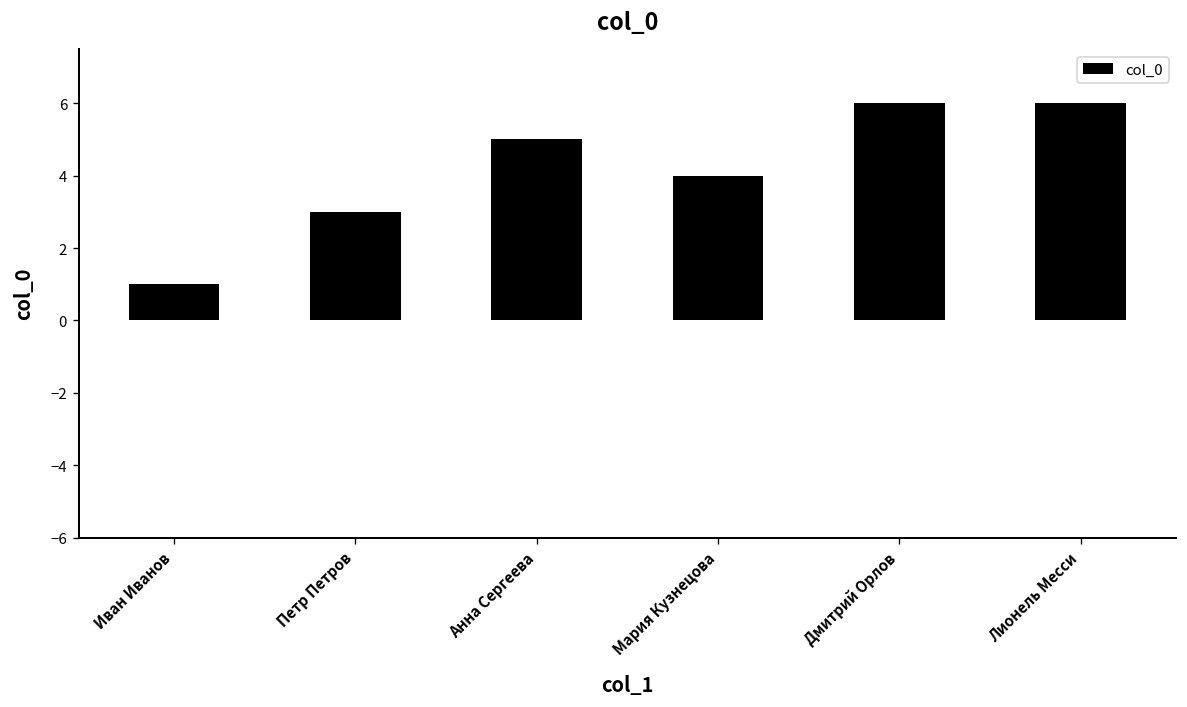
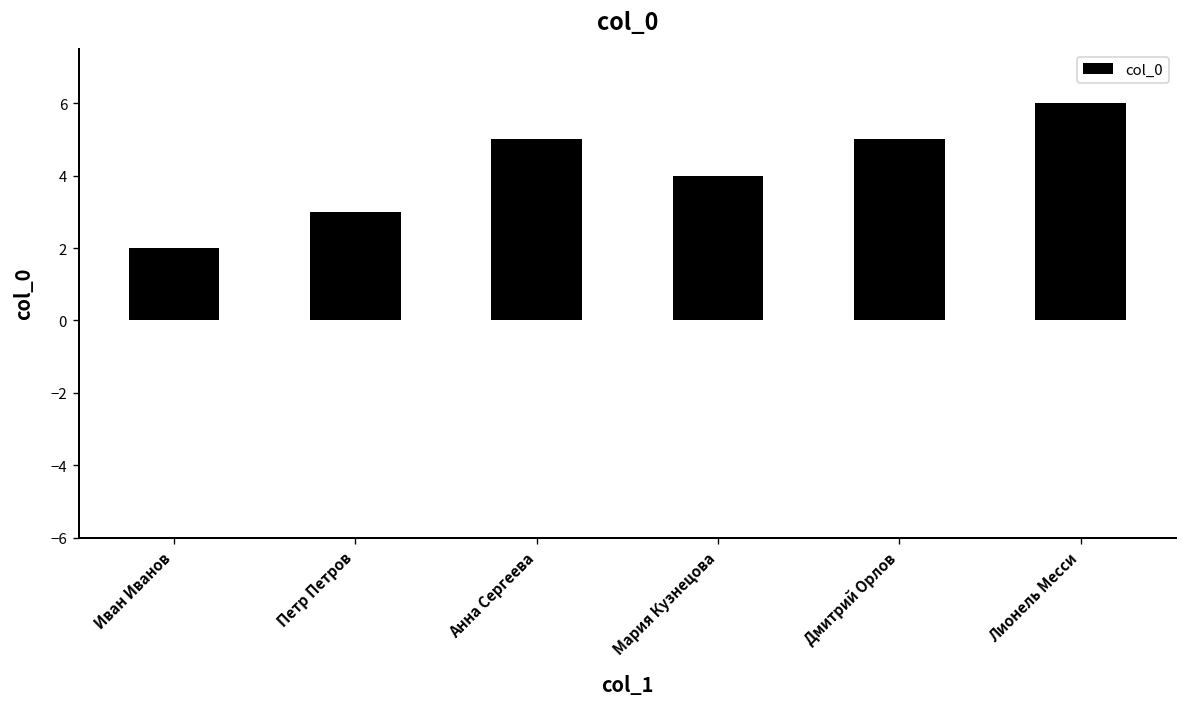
Иван Иванов: 1 -> 2
Дмитрий Орлов: 6 -> 5
